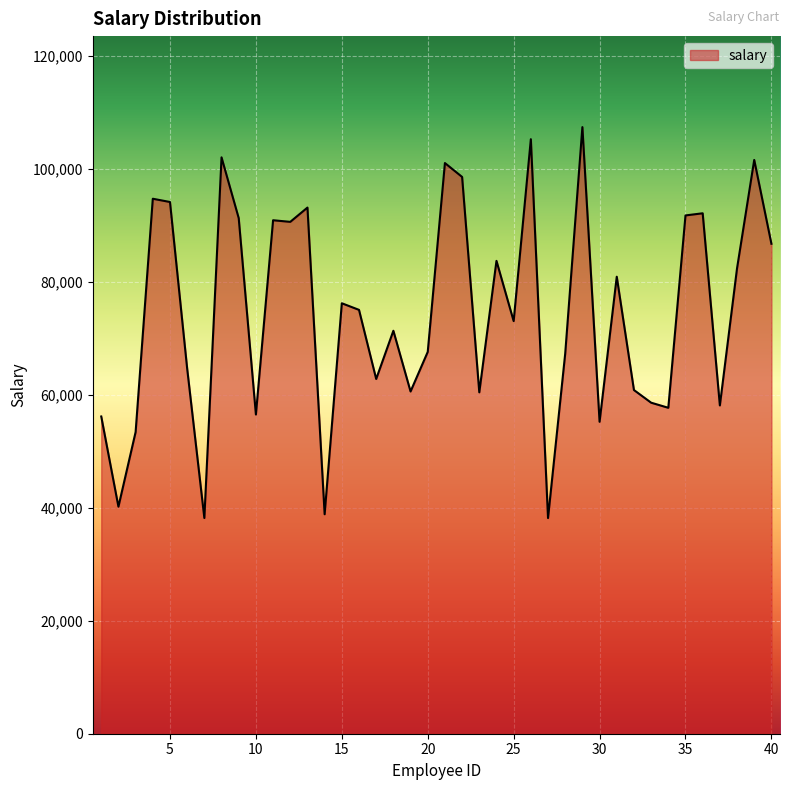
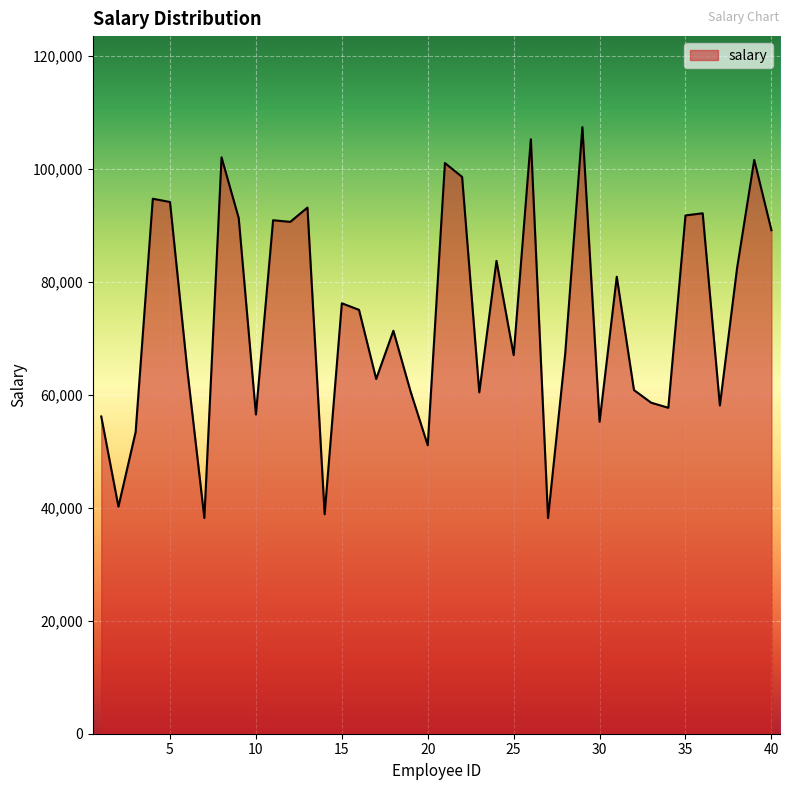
20: 68,000 -> 51,000
25: 73,000 -> 67,000
40: 87,000 -> 89,000
